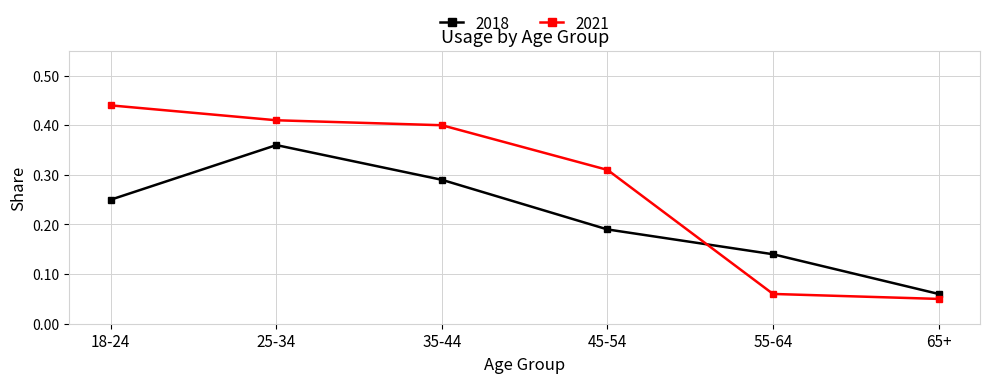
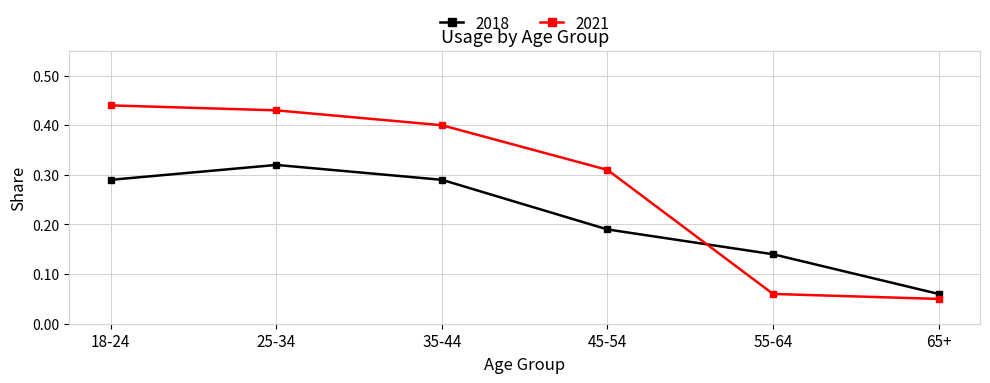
2018, 18-24: 0.25 -> 0.29
2018, 25-34: 0.36 -> 0.32
2021, 25-34: 0.41 -> 0.43
